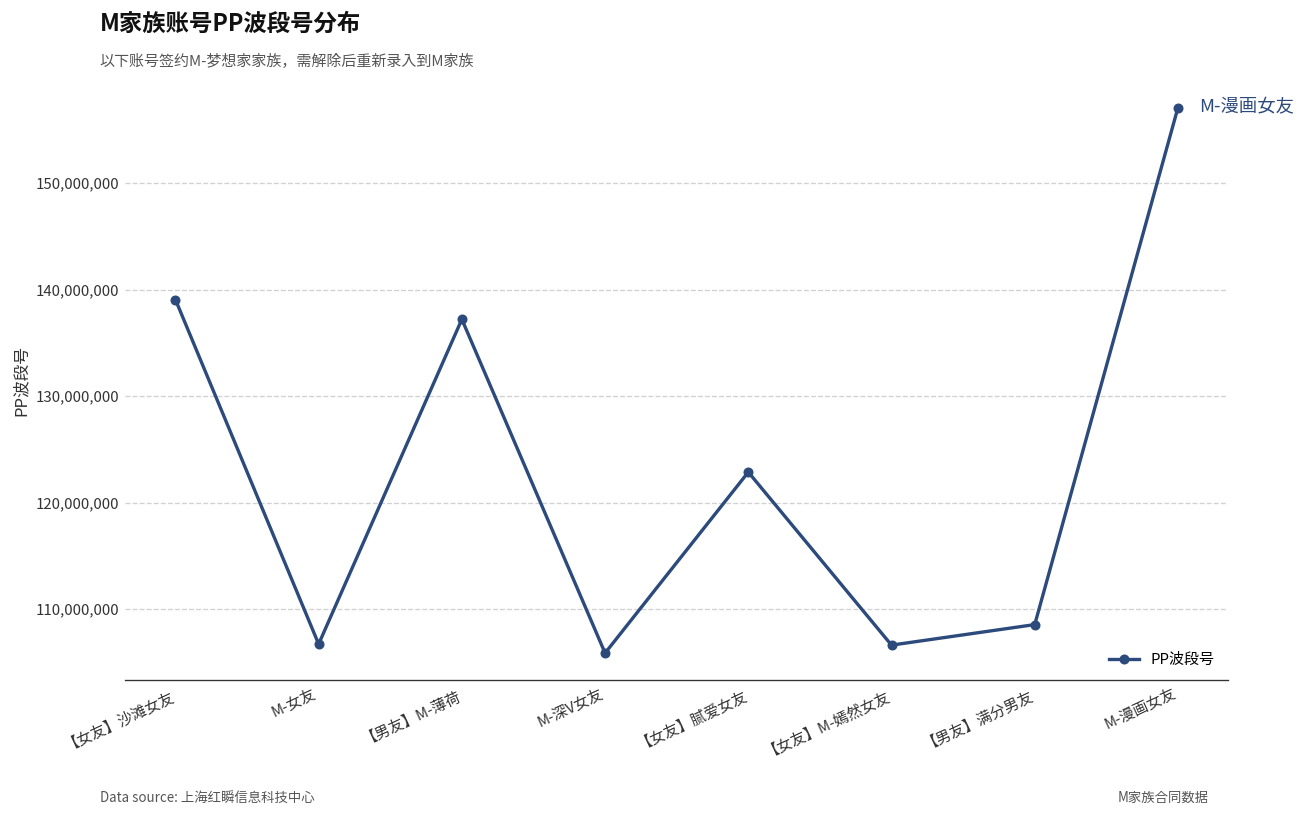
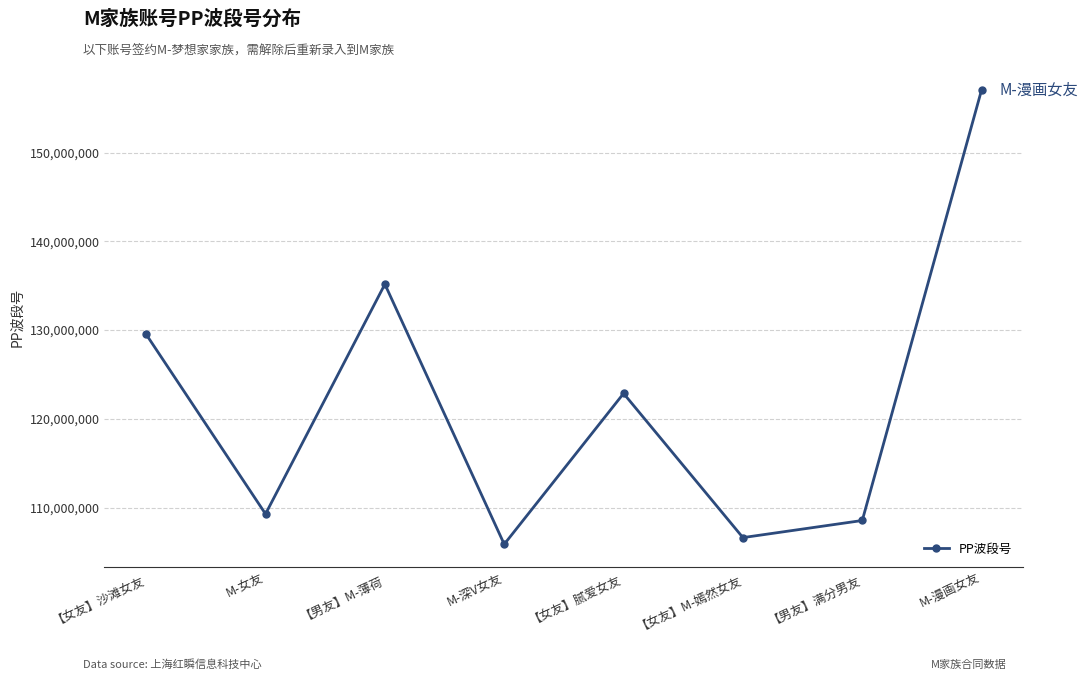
【女友】沙滩女友: 139,000,000 -> 130,000,000
M-女友: 107,000,000 -> 109,000,000
【男友】M-薄荷: 137,000,000 -> 135,000,000
